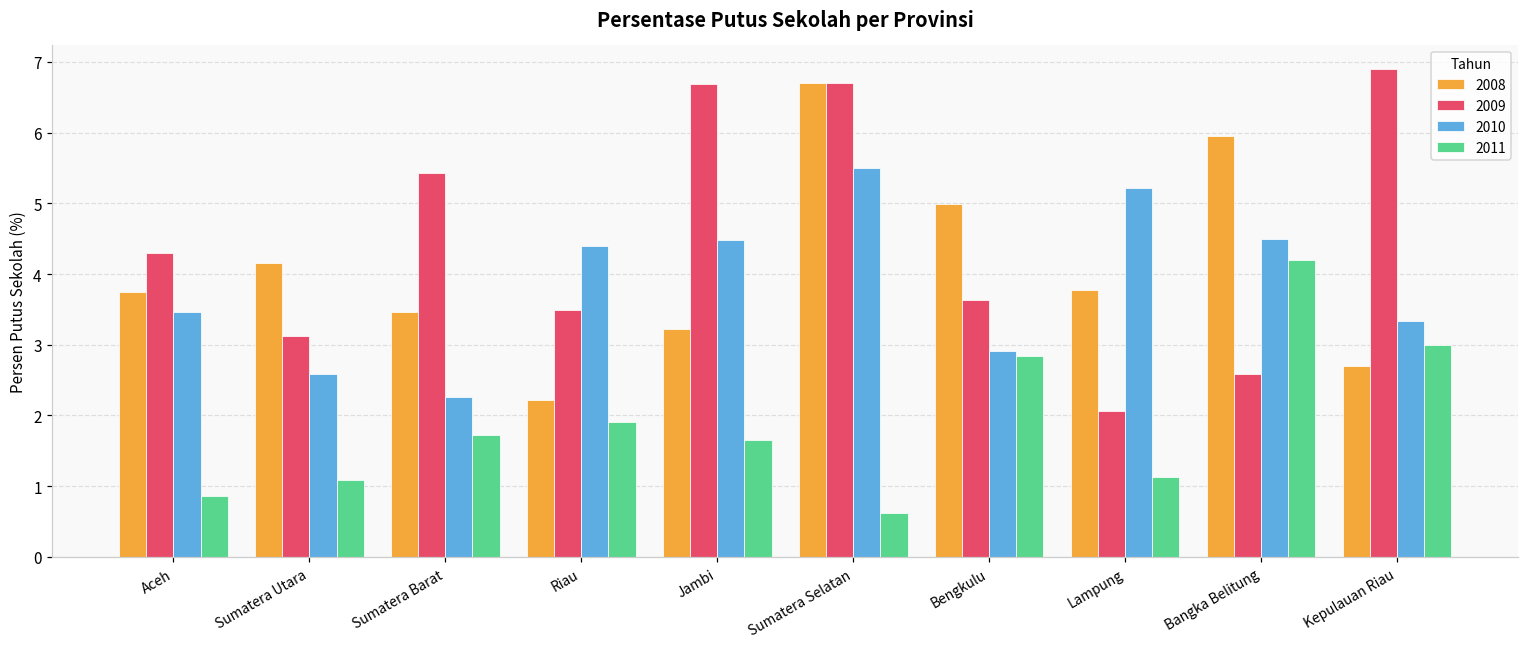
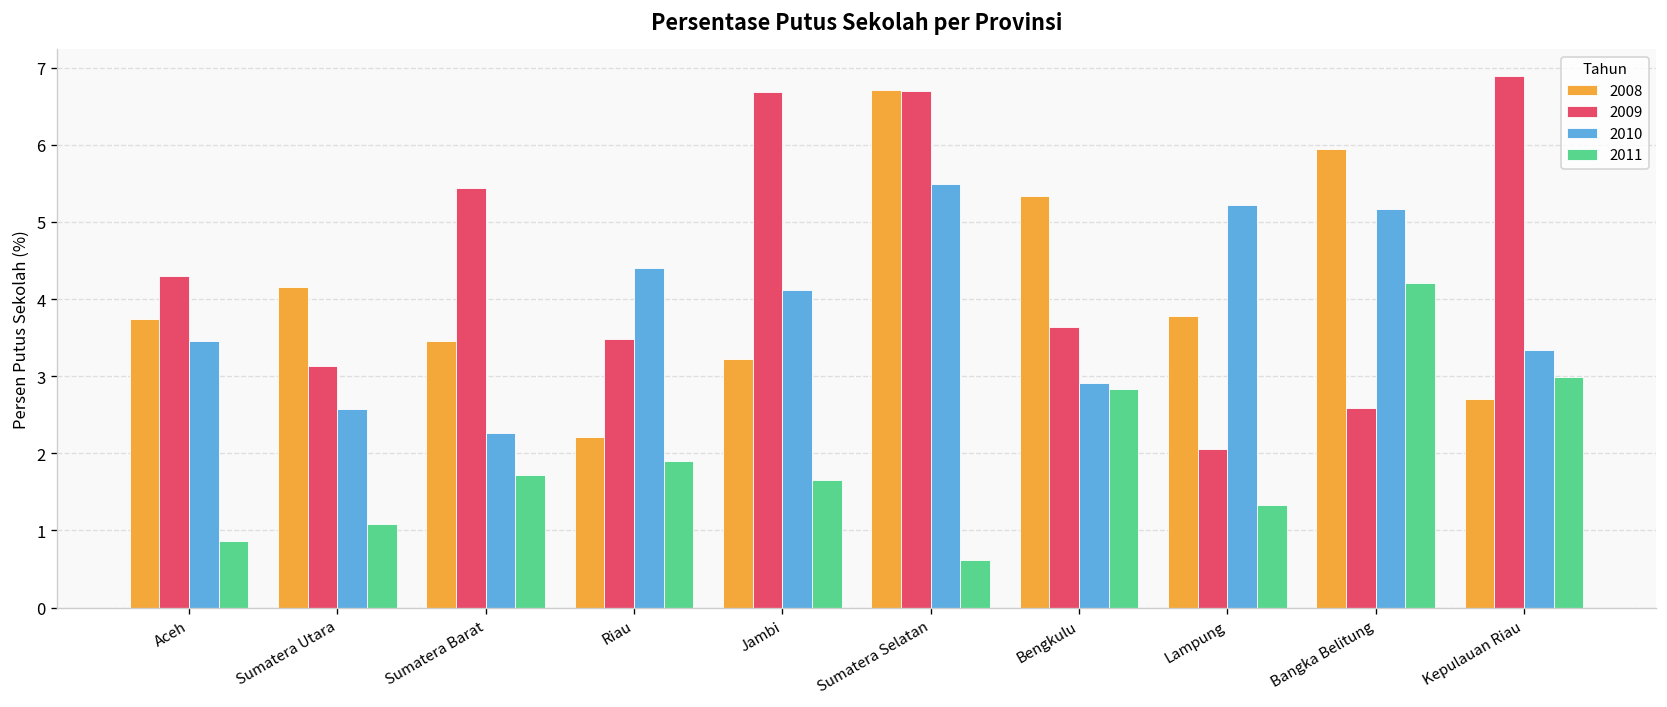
2010, Jambi: 4.5 -> 4.1
2008, Bengkulu: 5.0 -> 5.3
2011, Lampung: 1.1 -> 1.3
2010, Bangka Belitung: 4.5 -> 5.2
